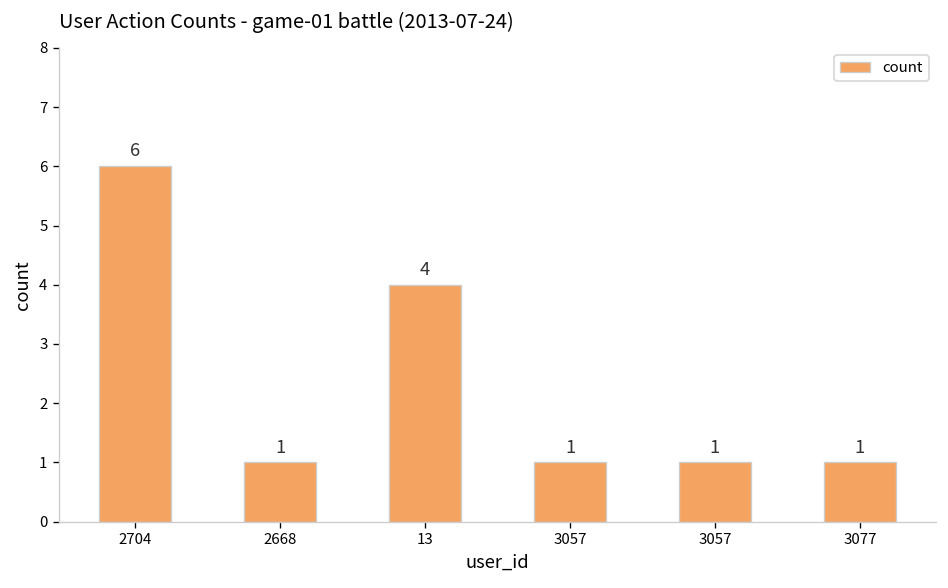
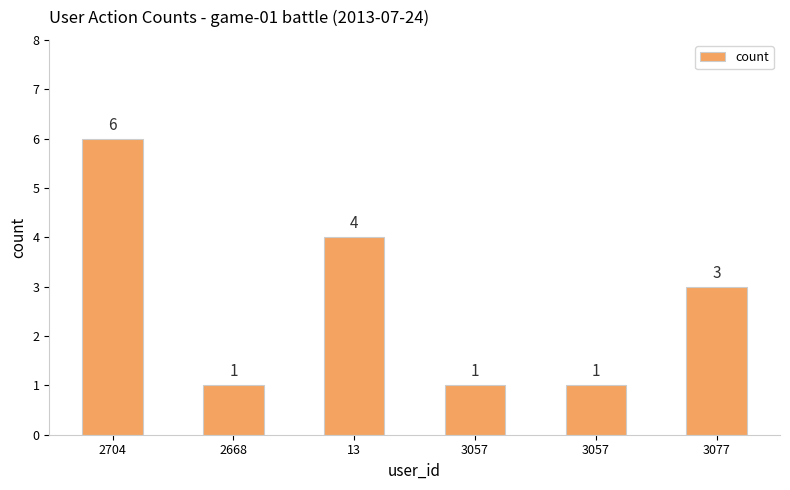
3077: 1 -> 3
